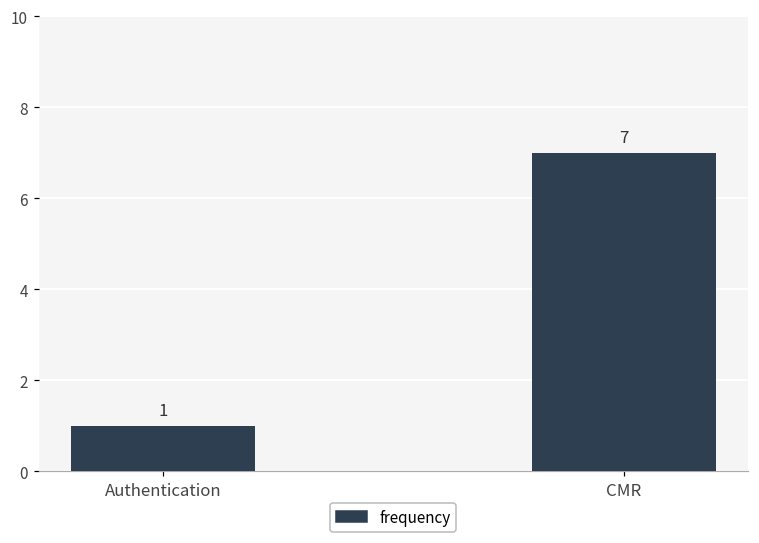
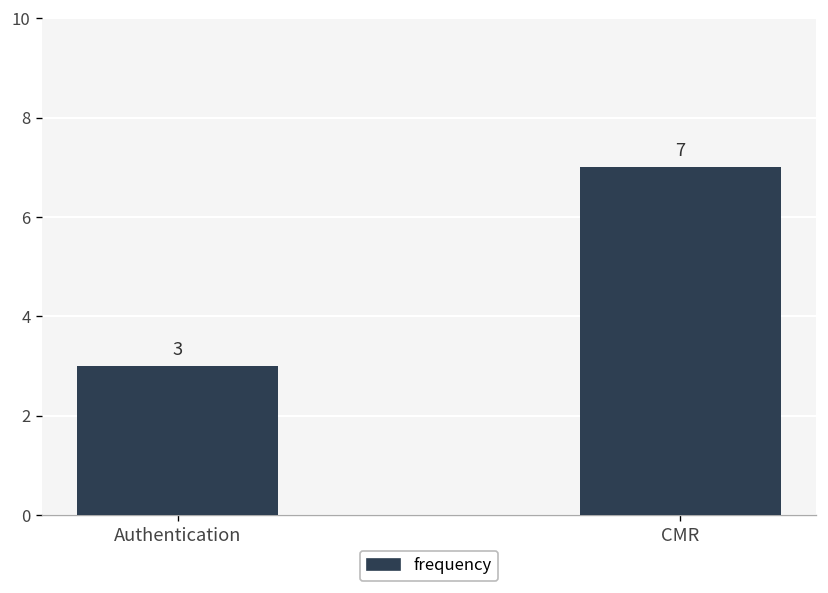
Authentication: 1 -> 3
